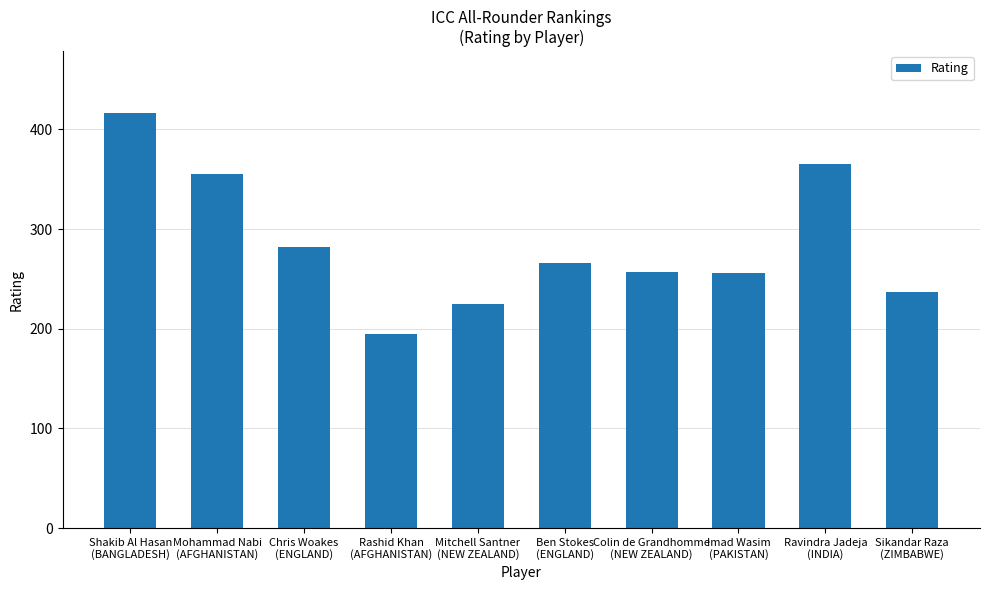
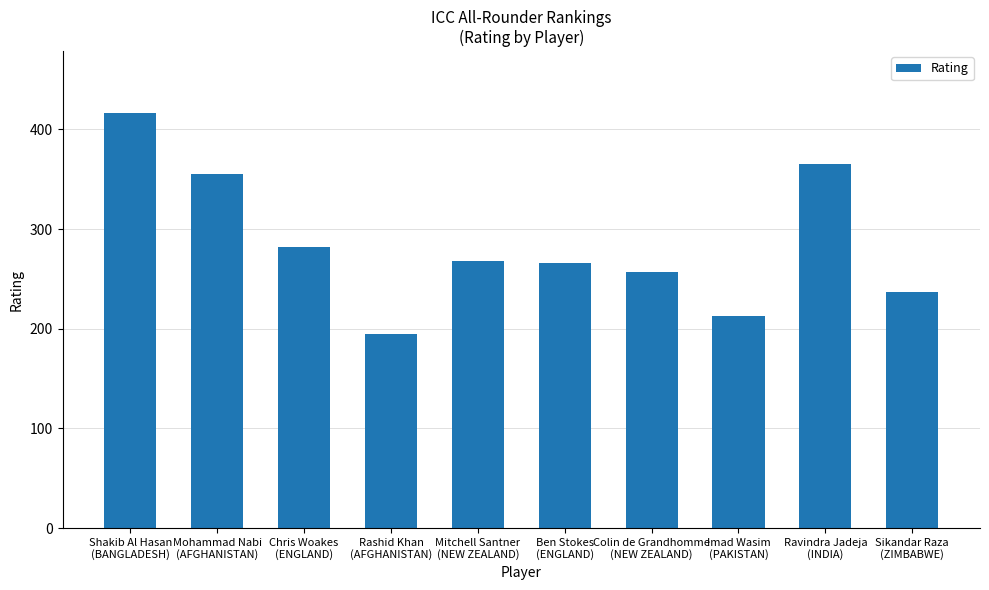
Mitchell Santner (NEW ZEALAND): 230 -> 270
Imad Wasim (PAKISTAN): 260 -> 210
